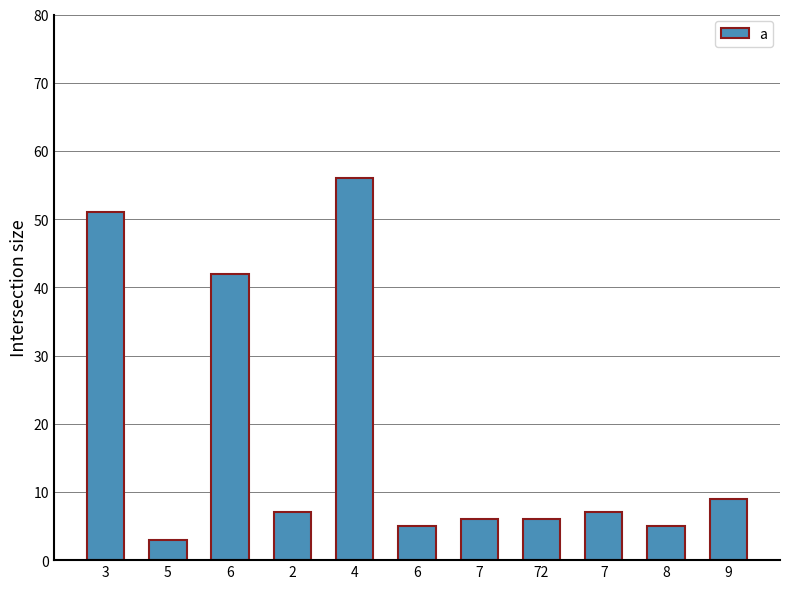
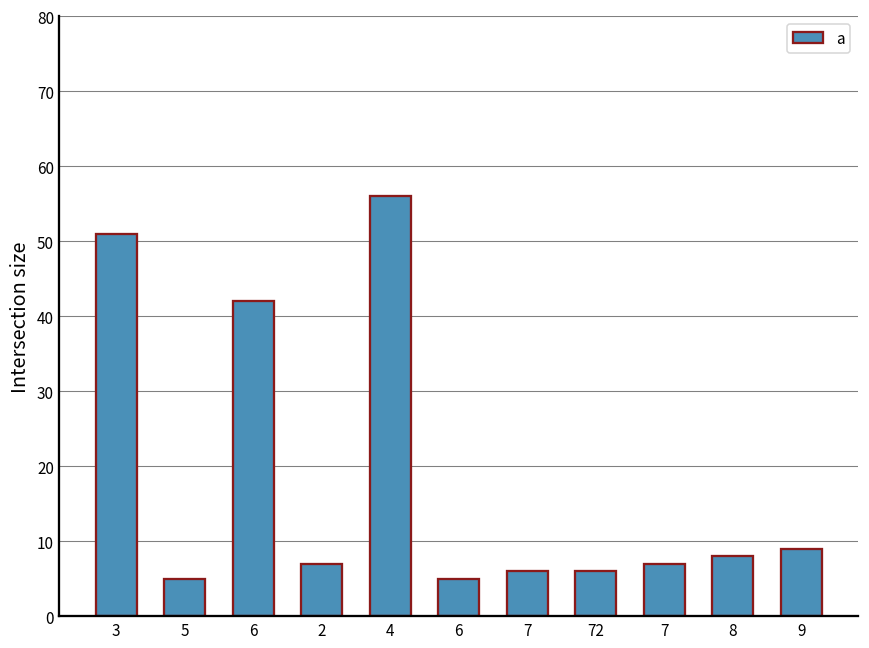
5: 3 -> 5
8: 5 -> 8
